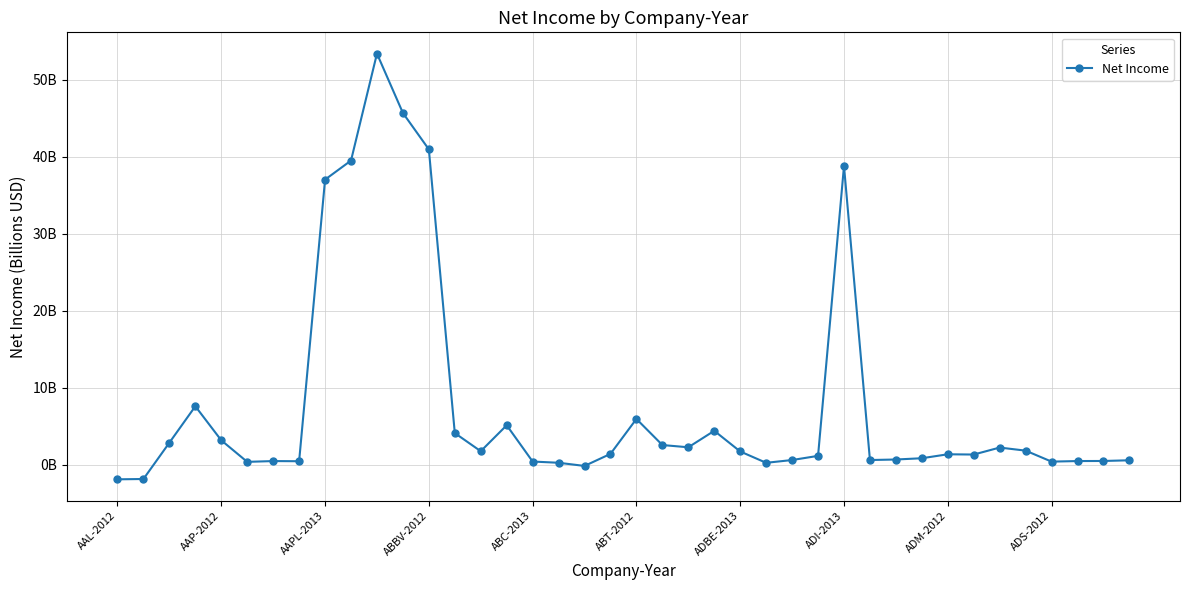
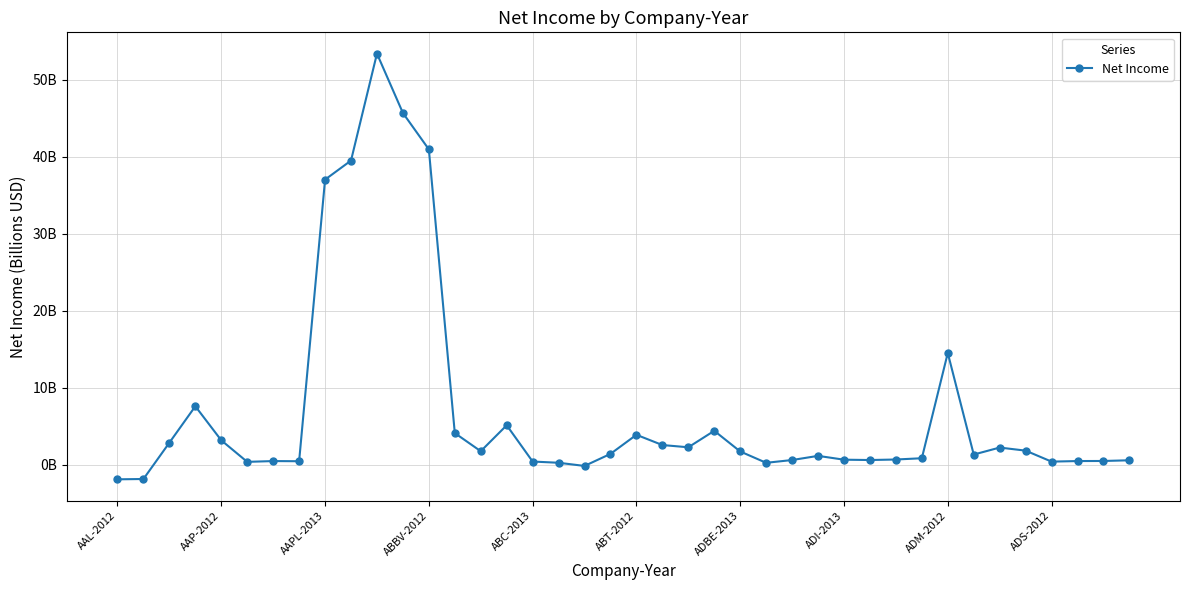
ABT-2012: 6000000000 -> 4000000000
ADI-2013: 39000000000 -> 1000000000
ADM-2012: 1000000000 -> 15000000000
